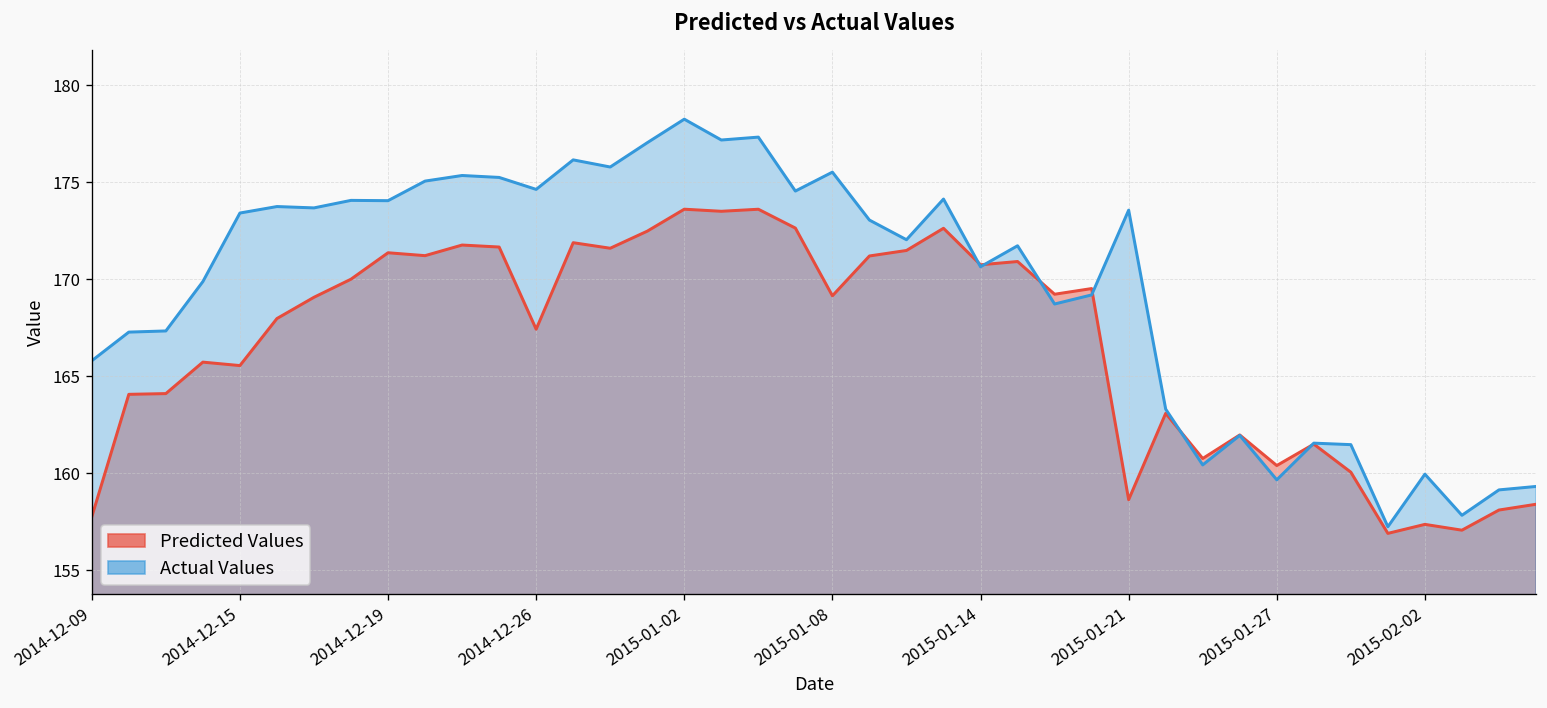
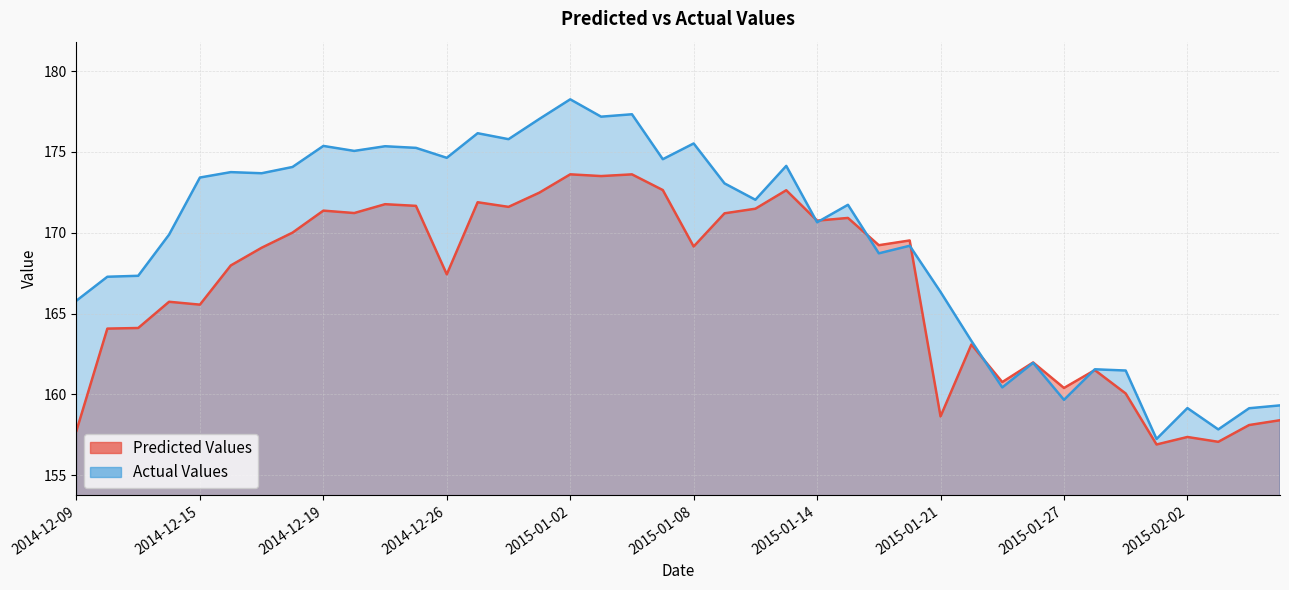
Actual Values, 2014-12-19: 174.1 -> 175.4
Actual Values, 2015-01-21: 173.6 -> 166.3
Actual Values, 2015-02-02: 160.0 -> 159.2
